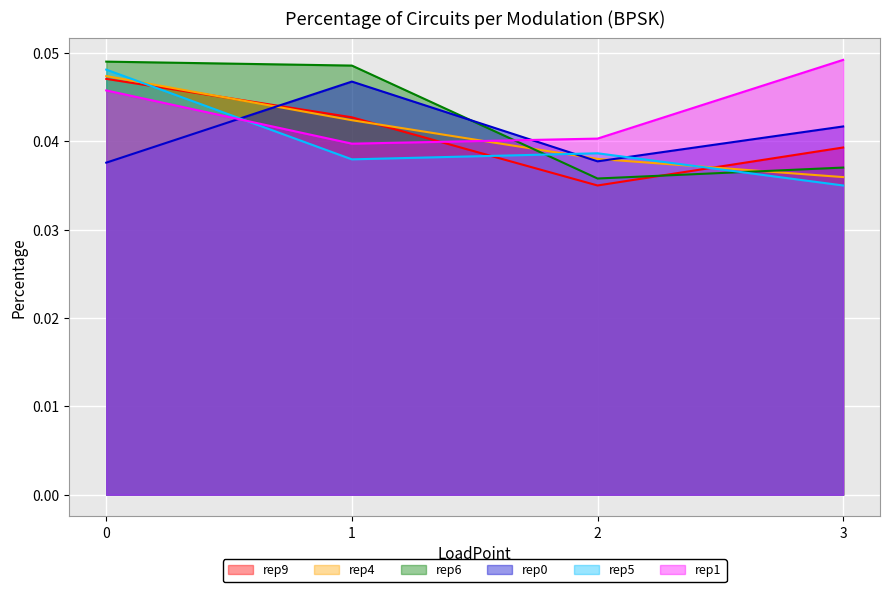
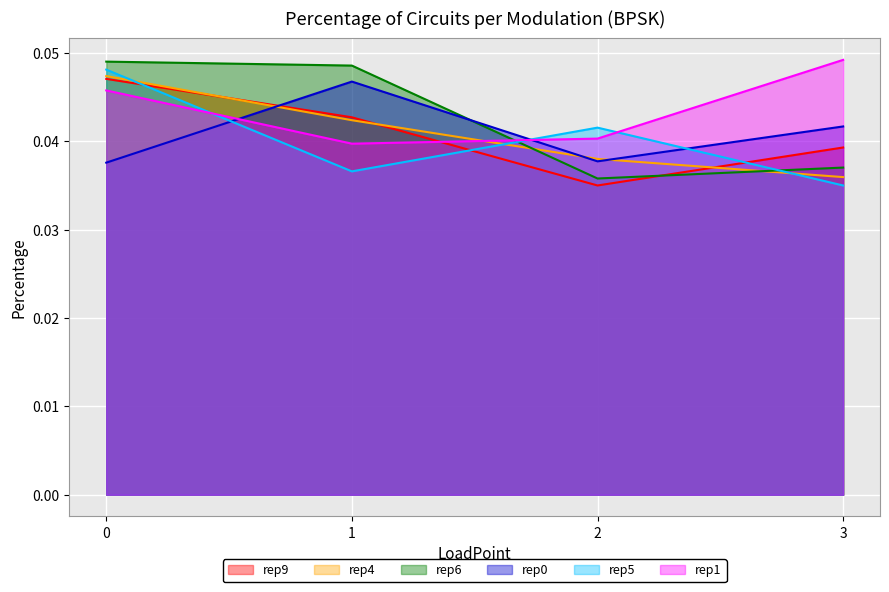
rep5, 1: 0.038 -> 0.037
rep5, 2: 0.039 -> 0.042
